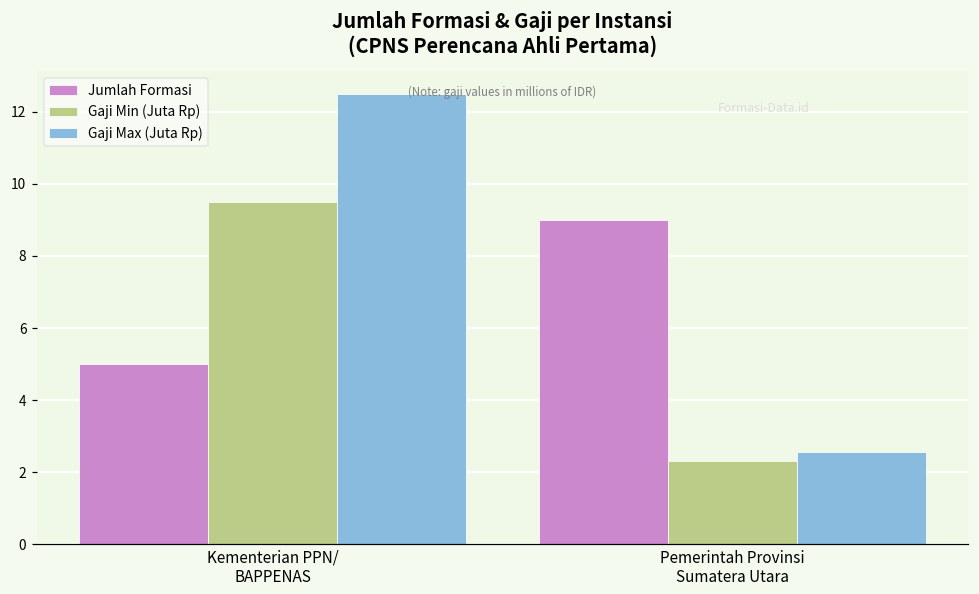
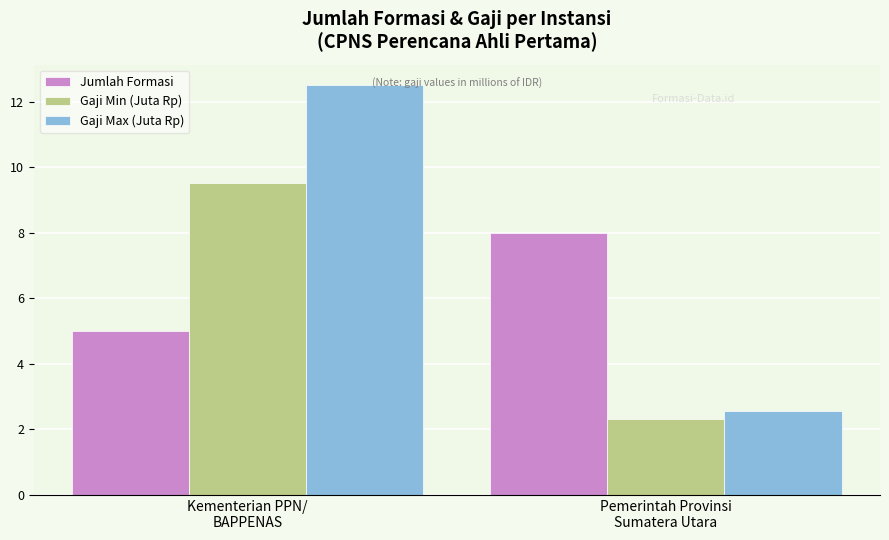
Jumlah Formasi, Pemerintah Provinsi Sumatera Utara: 9 -> 8
